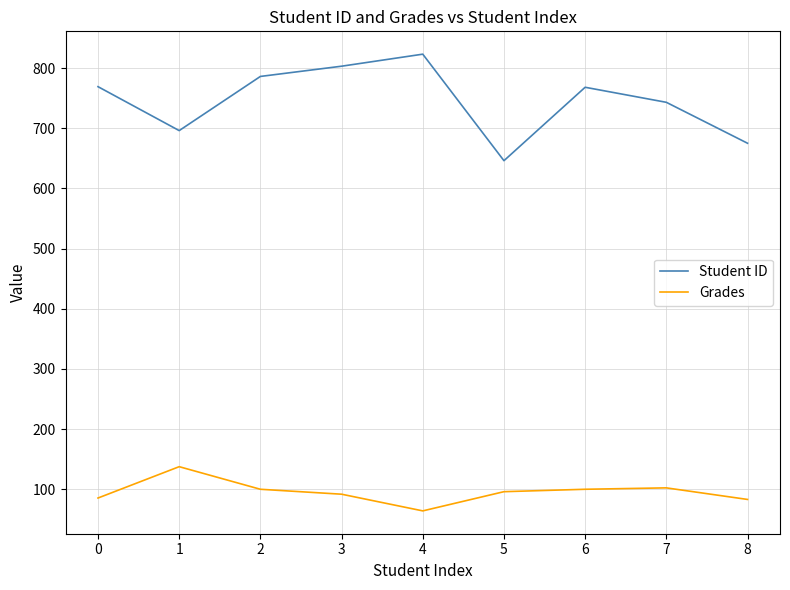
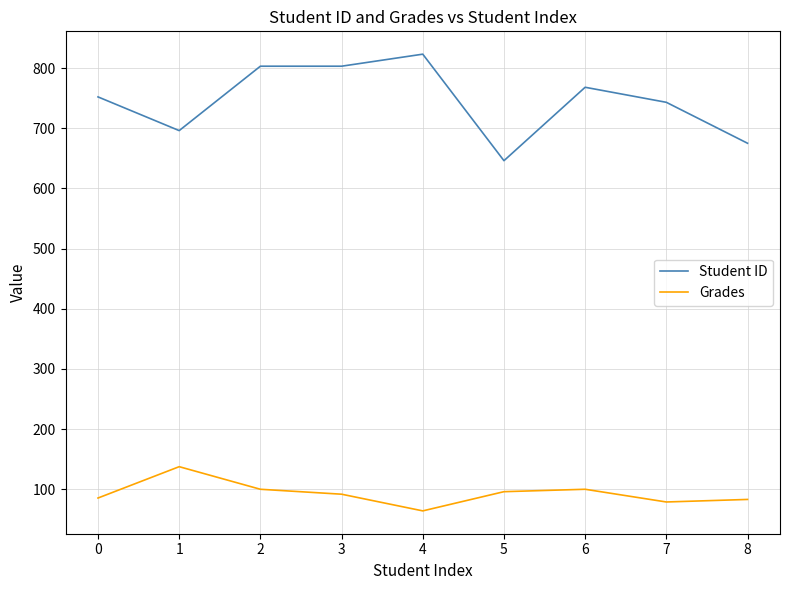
Student ID, 0: 770 -> 750
Student ID, 2: 790 -> 800
Grades, 7: 100 -> 80
